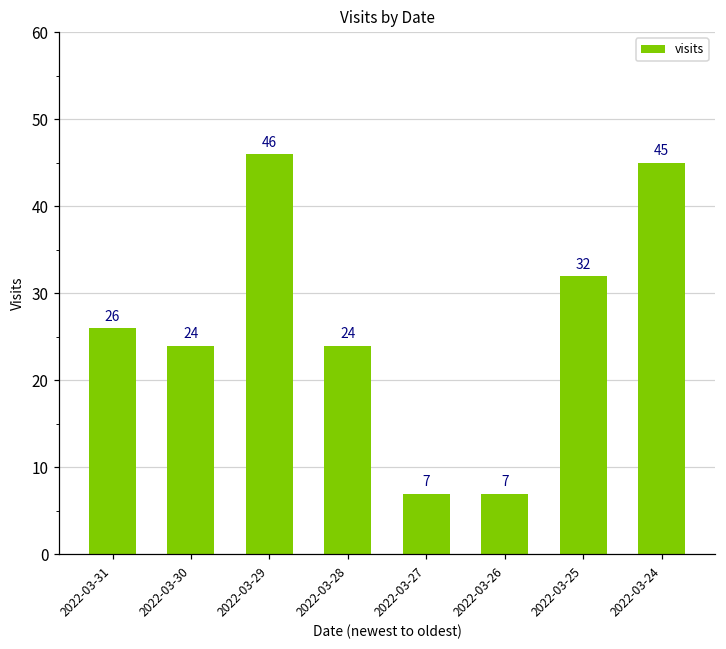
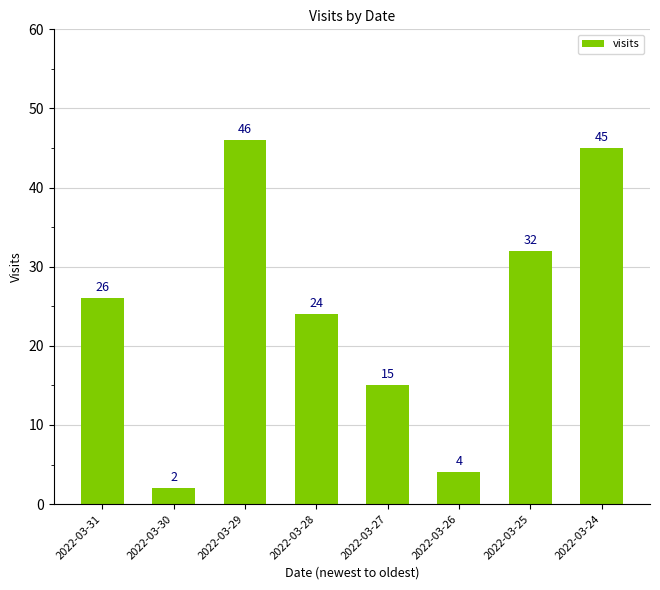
2022-03-30: 24 -> 2
2022-03-27: 7 -> 15
2022-03-26: 7 -> 4
